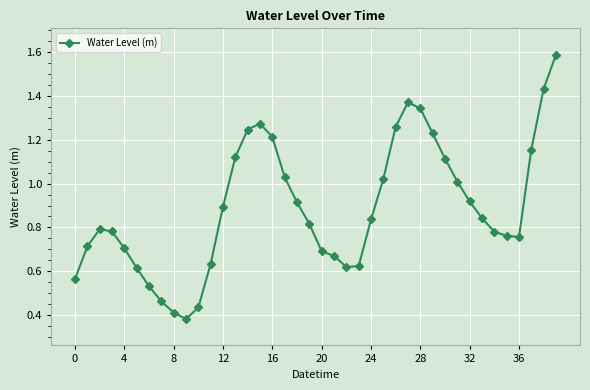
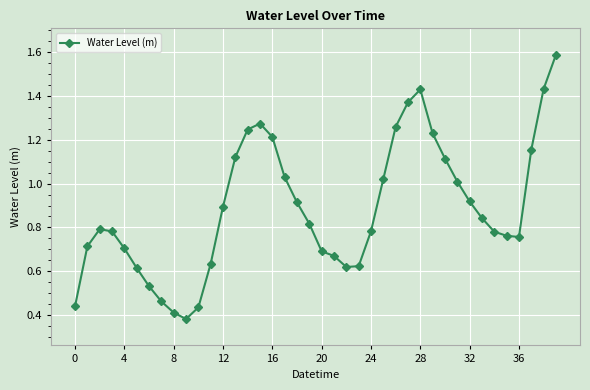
0: 0.57 -> 0.44
24: 0.84 -> 0.78
28: 1.34 -> 1.43
